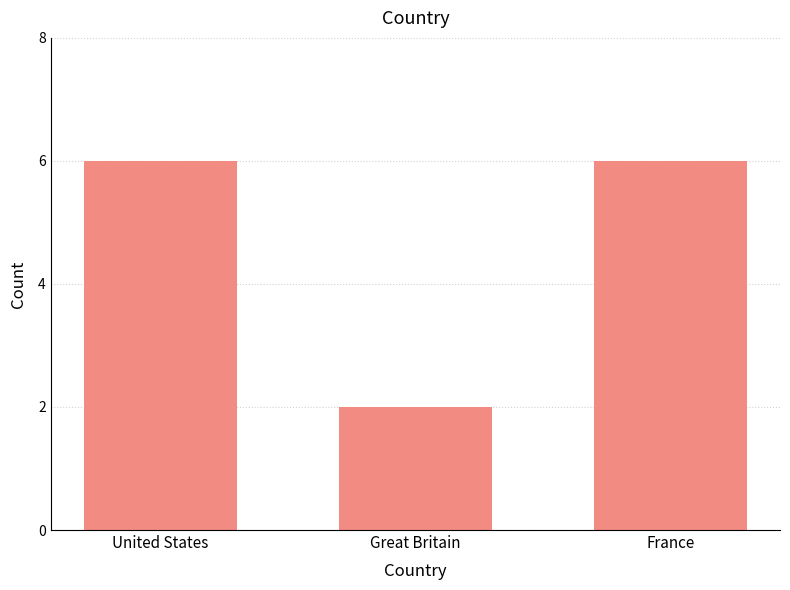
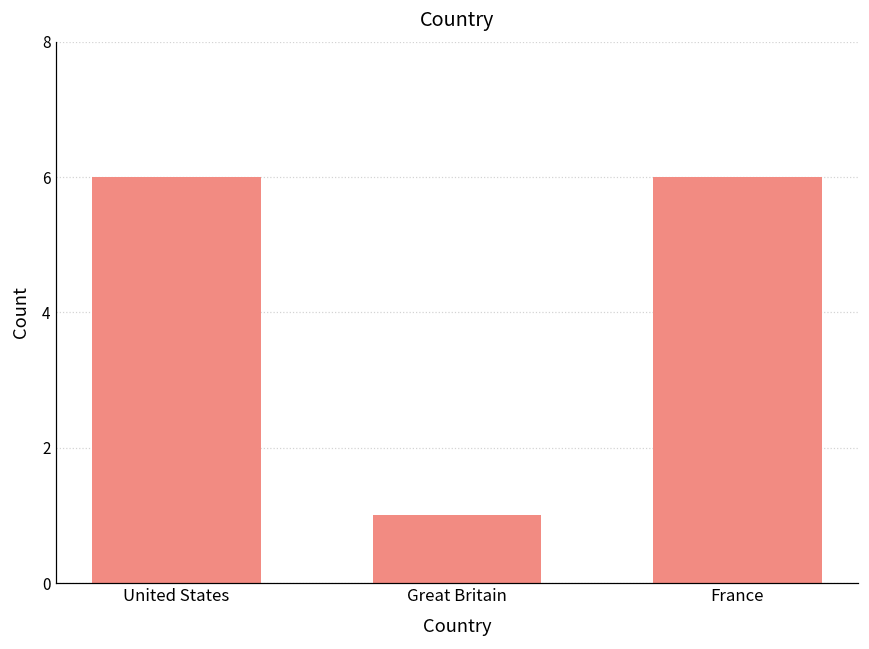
Great Britain: 2 -> 1
